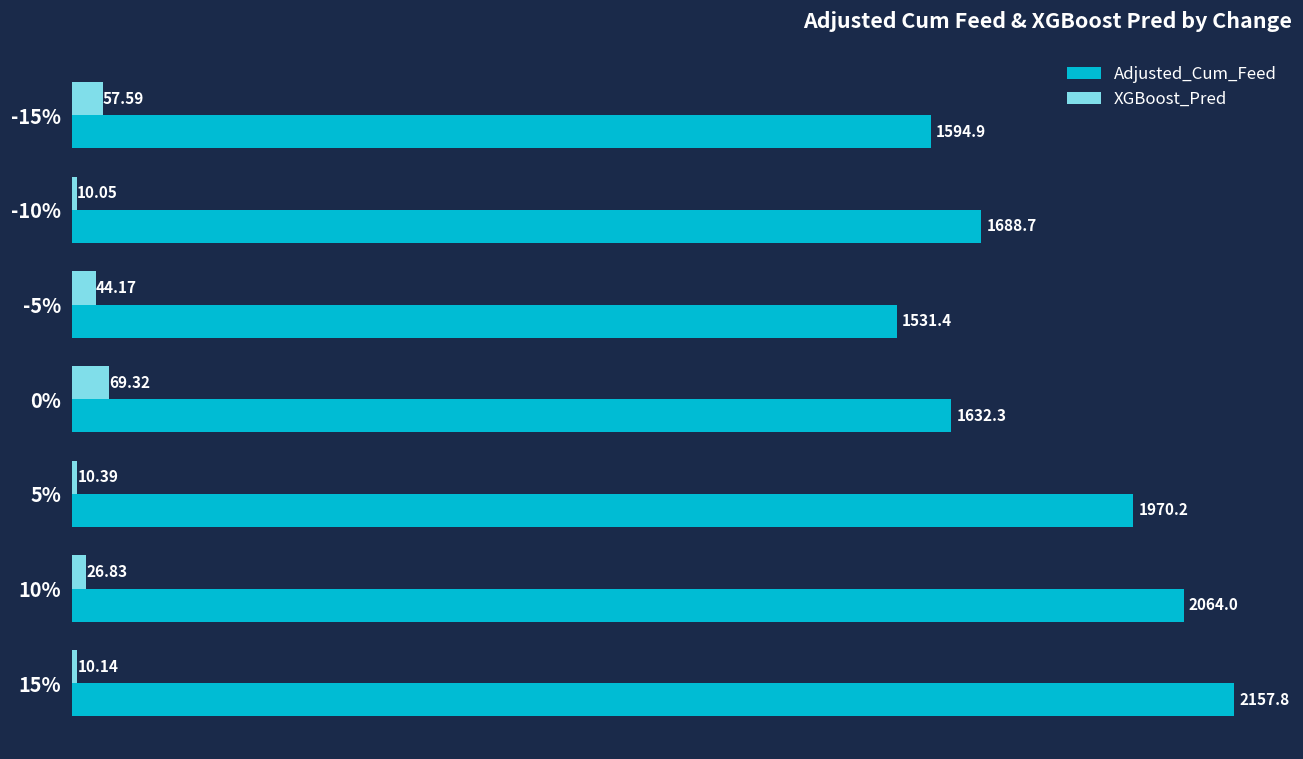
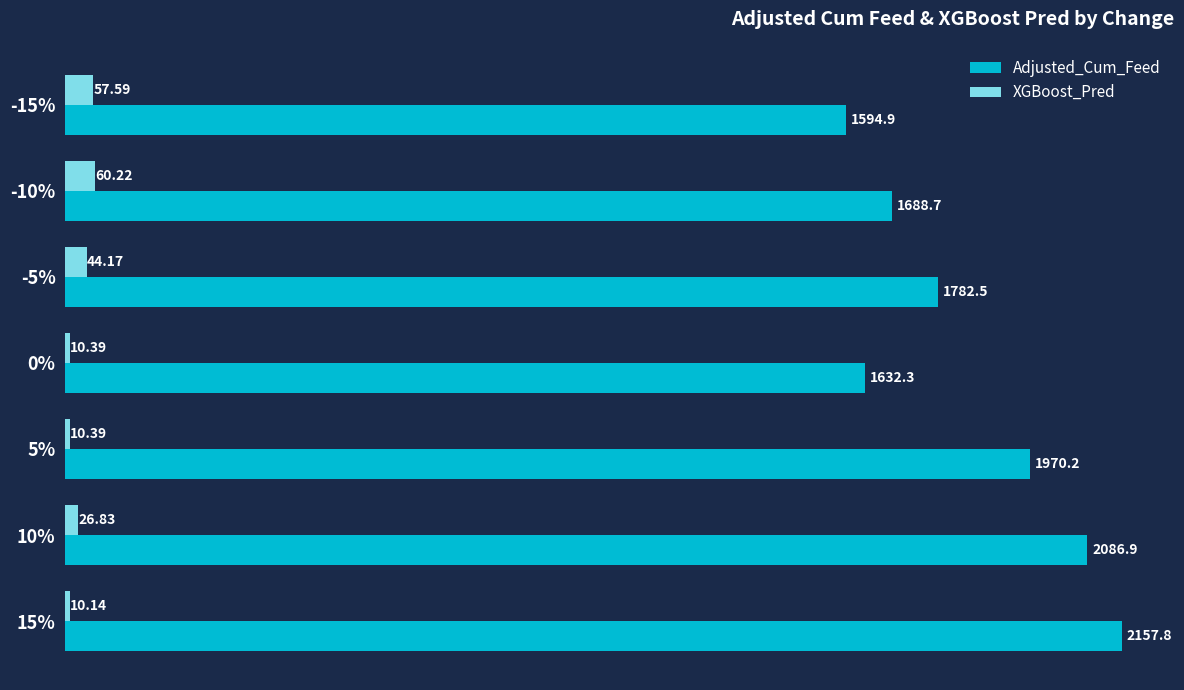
XGBoost_Pred, -10%: 10.05 -> 60.22
Adjusted_Cum_Feed, -5%: 1531.4 -> 1782.5
XGBoost_Pred, 0%: 69.32 -> 10.39
Adjusted_Cum_Feed, 10%: 2064.0 -> 2086.9
